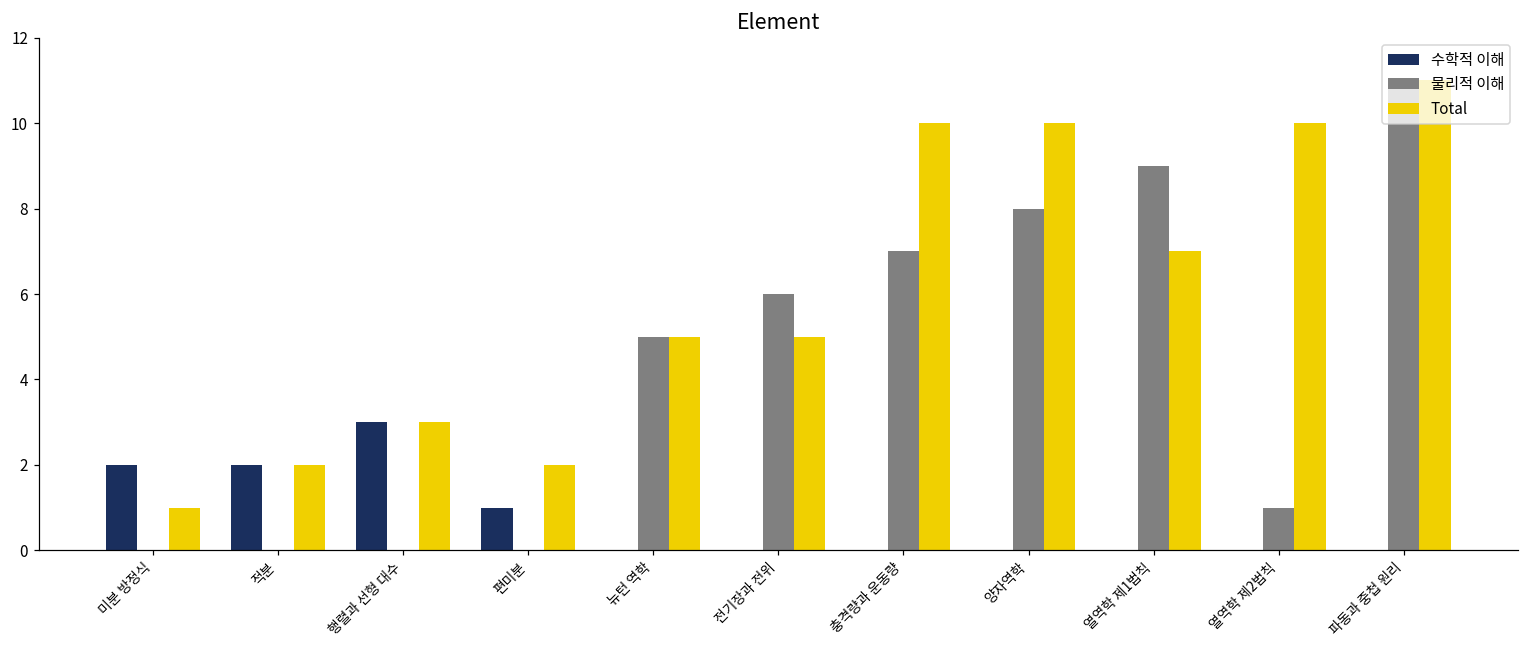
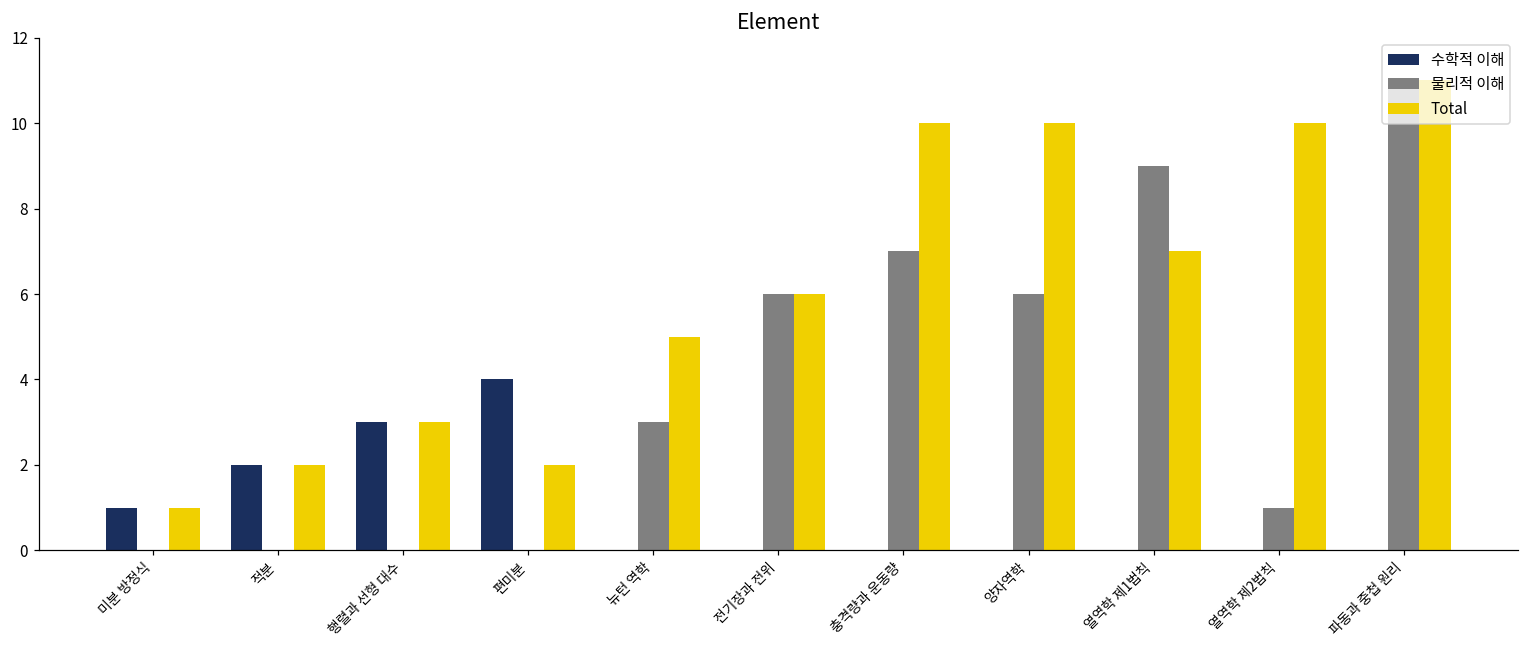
수학적 이해, 미분 방정식: 2 -> 1
수학적 이해, 편미분: 1 -> 4
물리적 이해, 뉴턴 역학: 5 -> 3
Total, 전기장과 전위: 5 -> 6
물리적 이해, 양자역학: 8 -> 6
